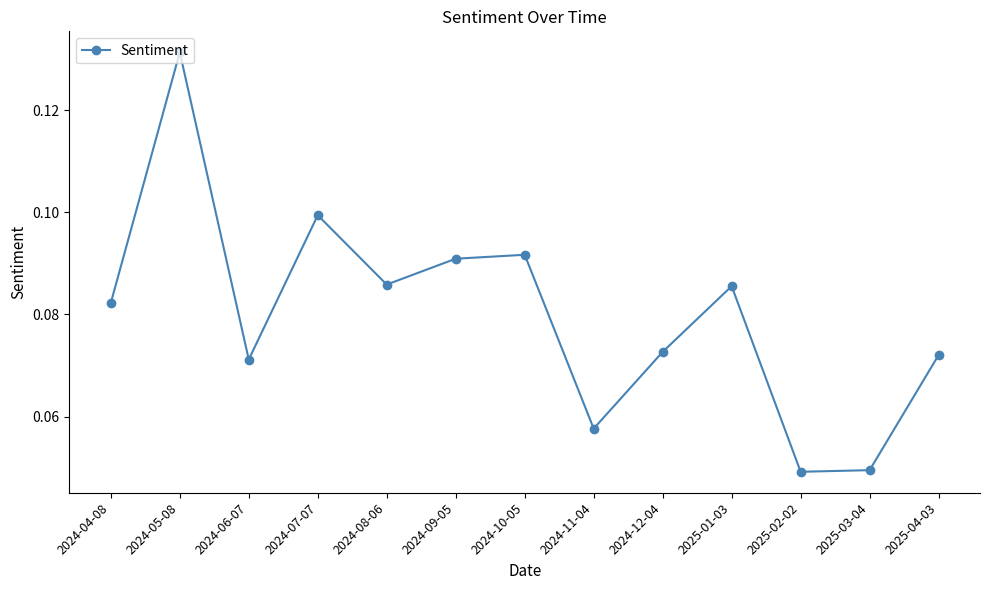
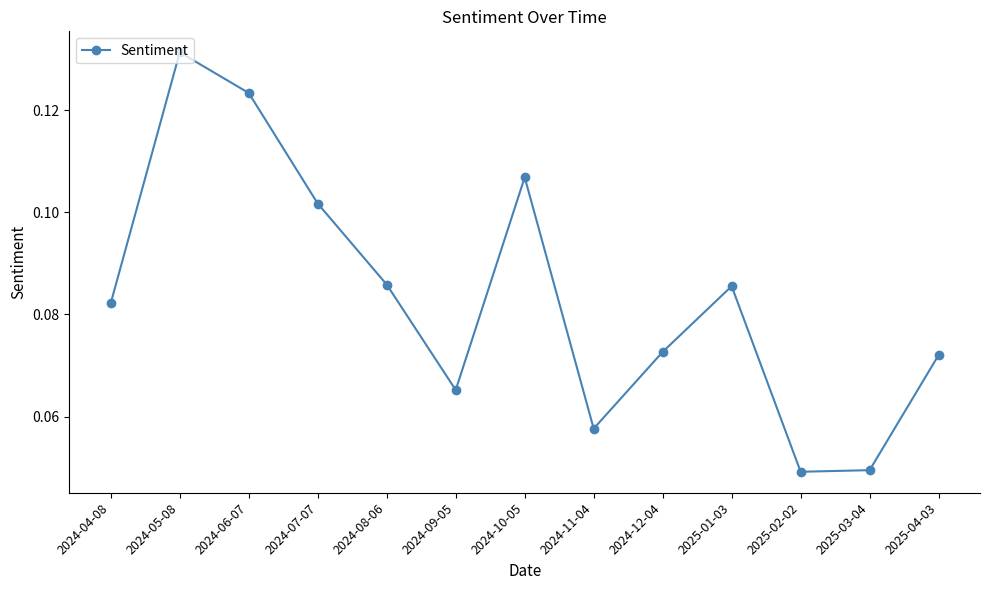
2024-06-07: 0.071 -> 0.123
2024-07-07: 0.099 -> 0.102
2024-09-05: 0.091 -> 0.065
2024-10-05: 0.092 -> 0.107
